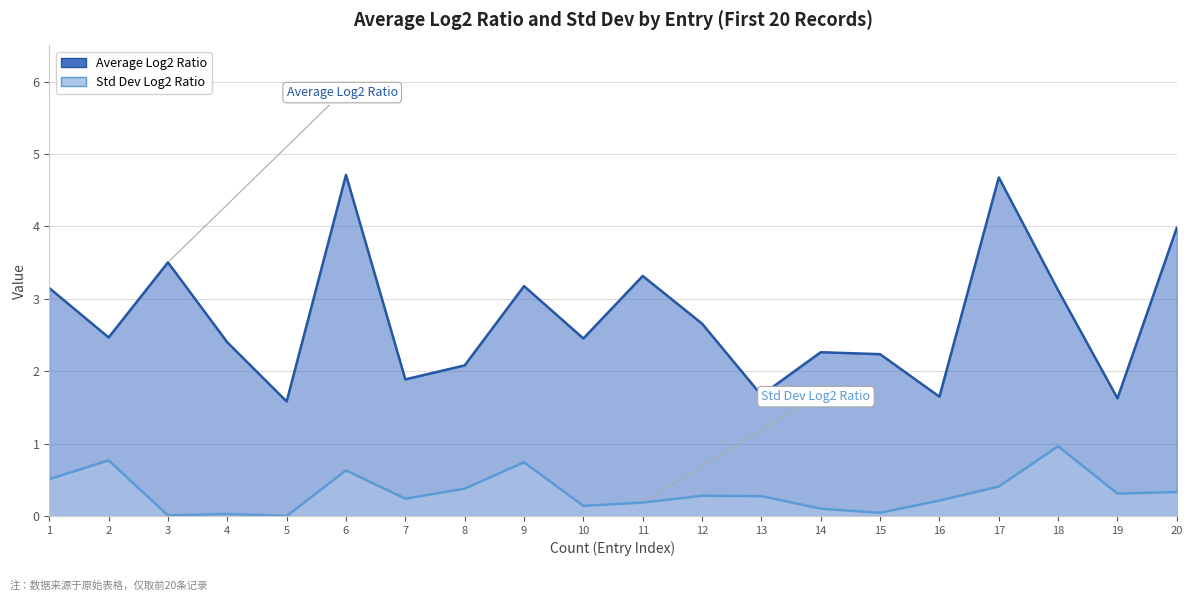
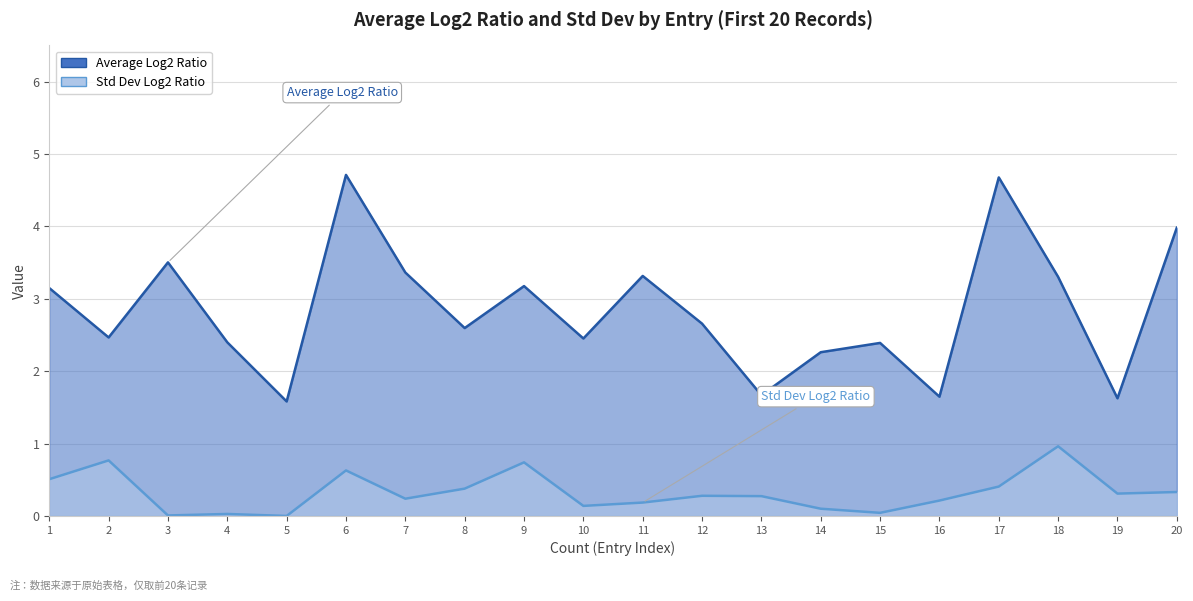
Average Log2 Ratio, 7: 1.9 -> 3.4
Average Log2 Ratio, 8: 2.1 -> 2.6
Average Log2 Ratio, 15: 2.2 -> 2.4
Average Log2 Ratio, 18: 3.1 -> 3.3
